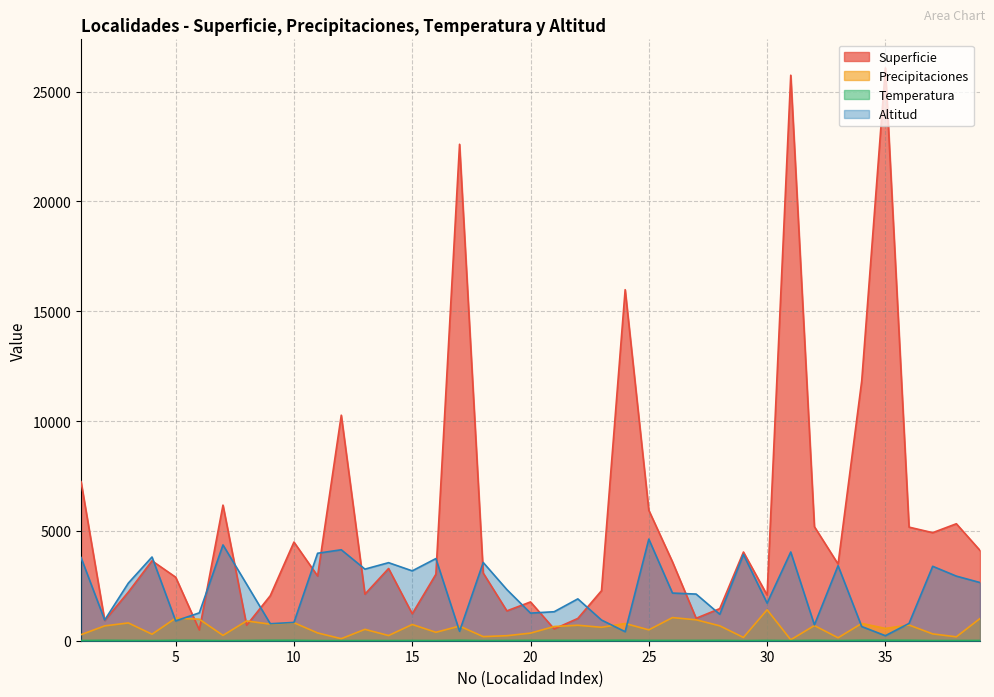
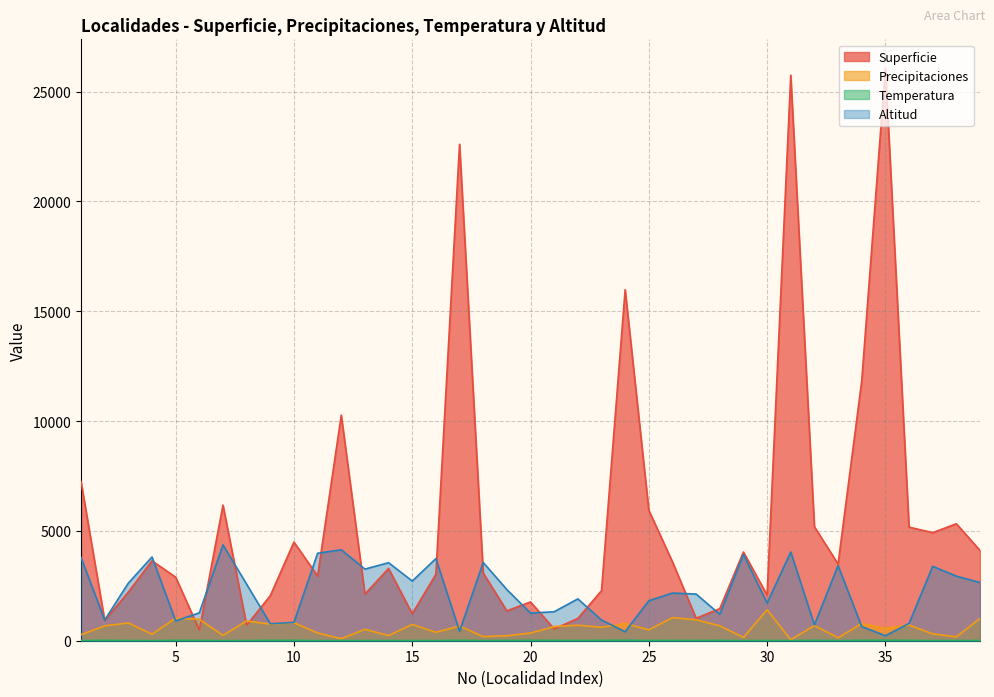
Altitud, 15: 3200 -> 2700
Altitud, 25: 4600 -> 1800
